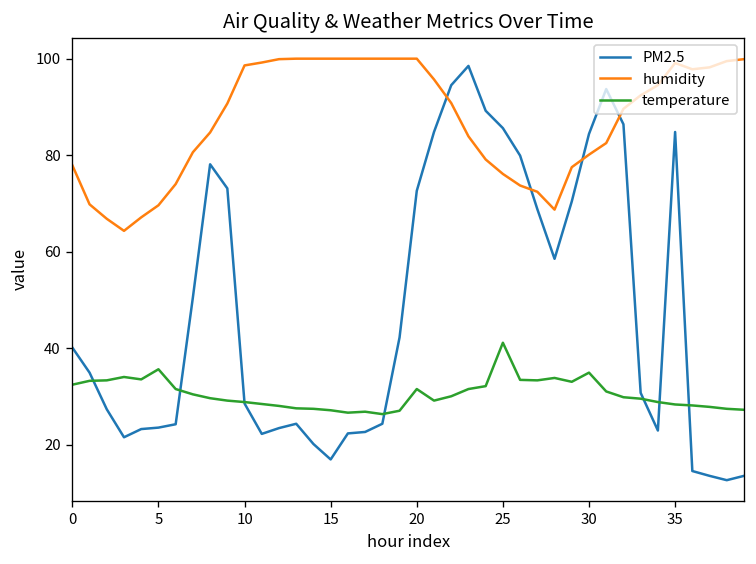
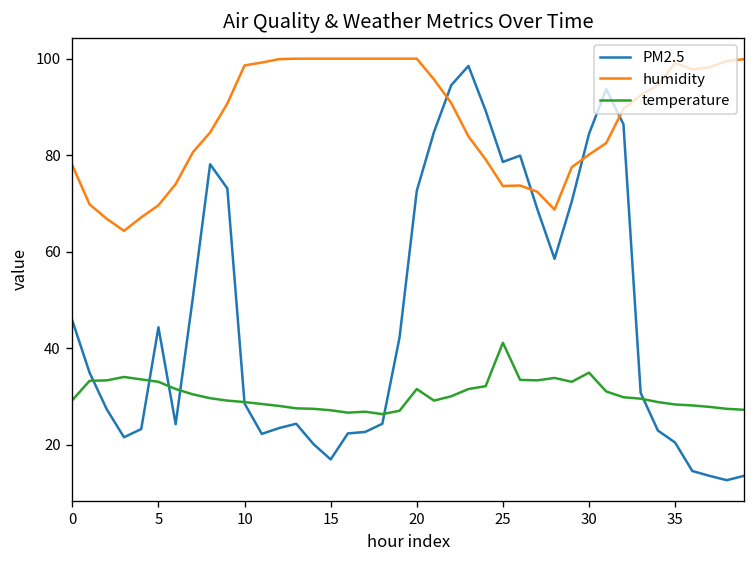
PM2.5, 0: 40 -> 46
temperature, 0: 32 -> 29
PM2.5, 5: 24 -> 44
temperature, 5: 36 -> 33
PM2.5, 25: 86 -> 79
humidity, 25: 76 -> 74
PM2.5, 35: 85 -> 20
